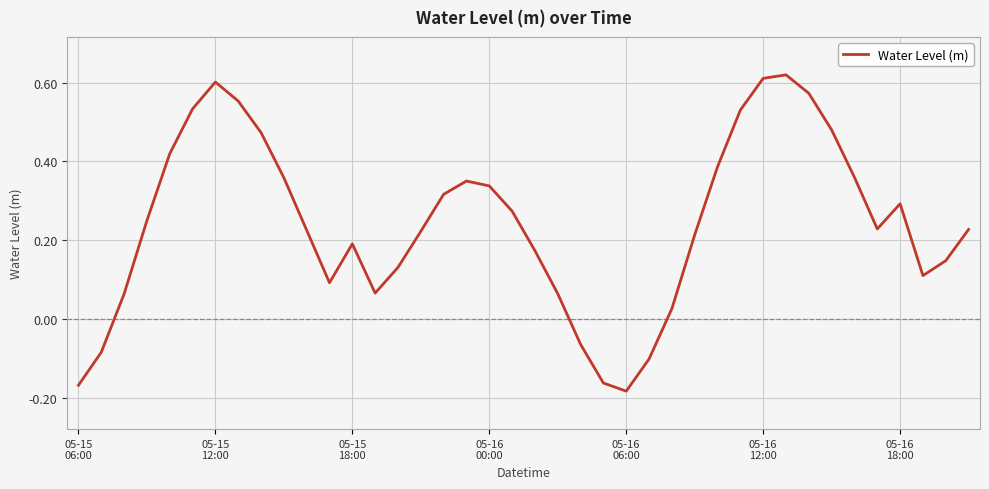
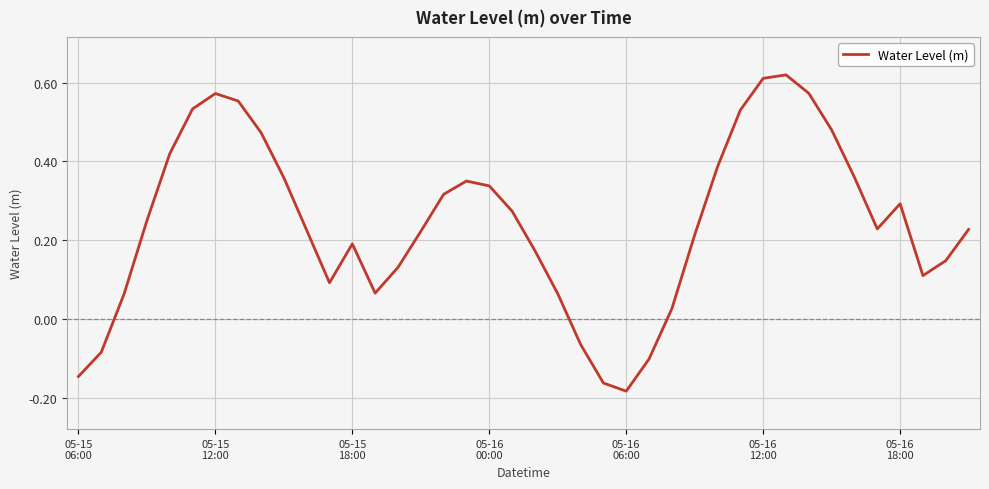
05-15 06:00: -0.17 -> -0.15
05-15 12:00: 0.60 -> 0.57
